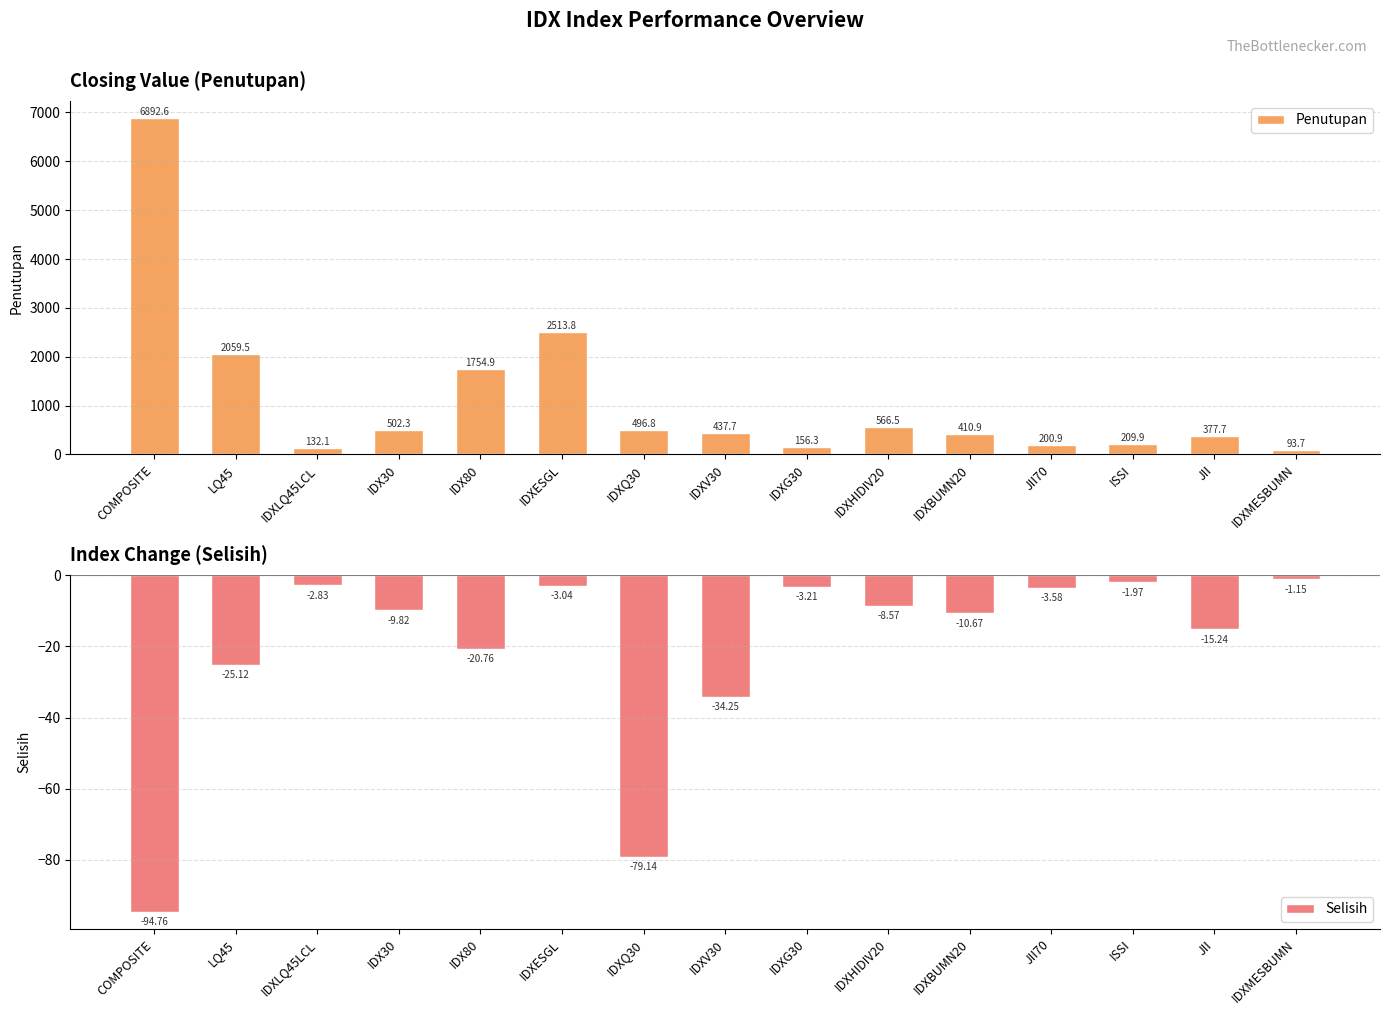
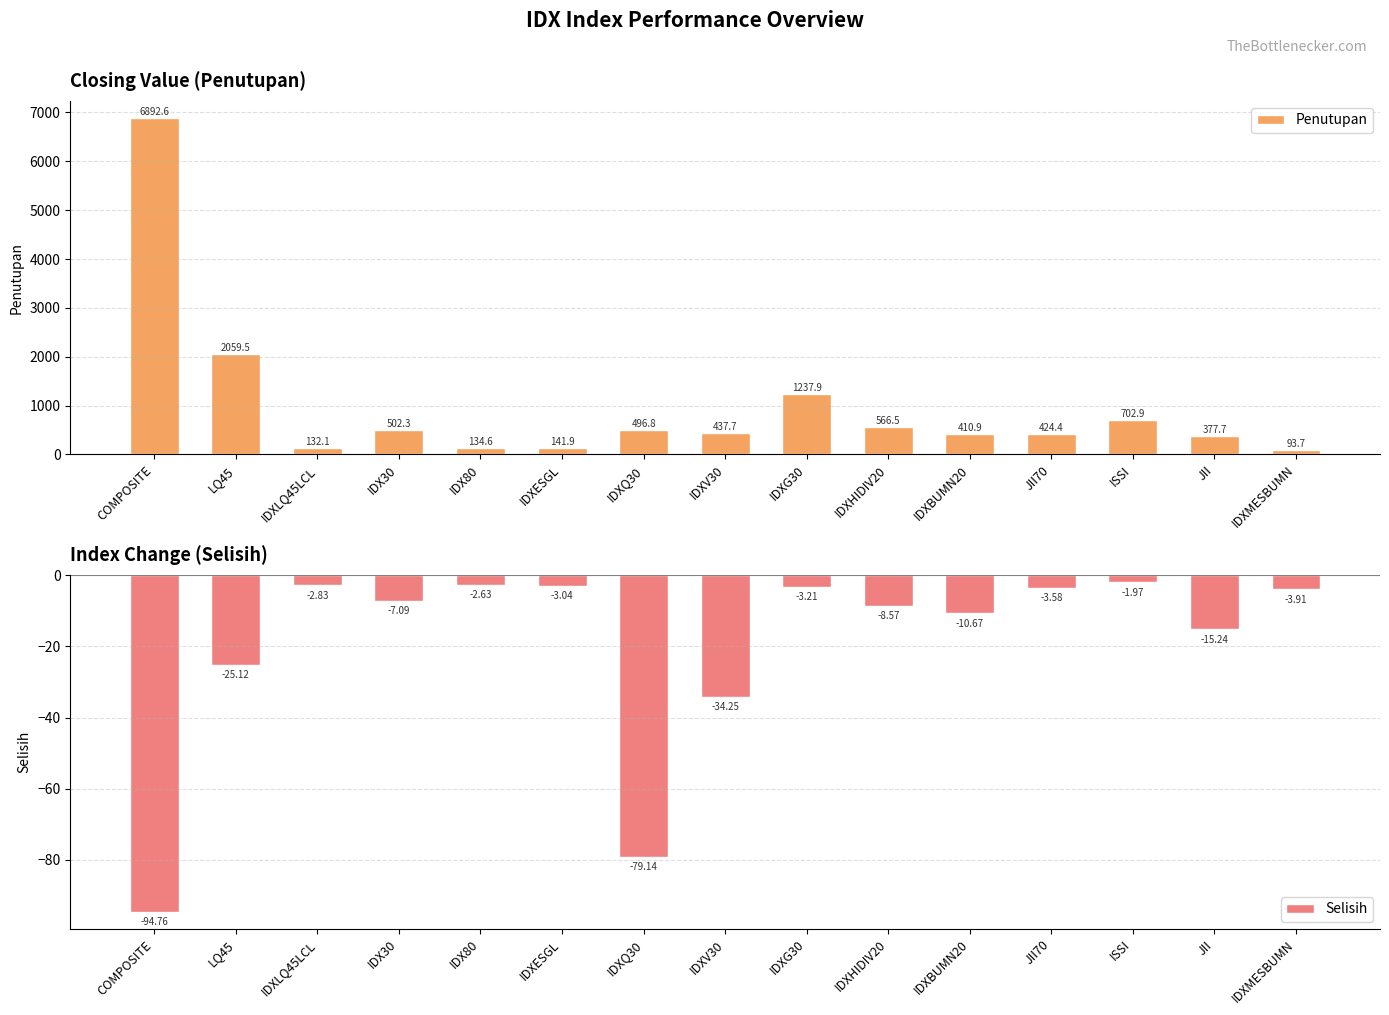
Closing Value (Penutupan), IDX80: 1754.9 -> 134.6
Closing Value (Penutupan), IDXESGL: 2513.8 -> 141.9
Closing Value (Penutupan), IDXG30: 156.3 -> 1237.9
Closing Value (Penutupan), JII70: 200.9 -> 424.4
Closing Value (Penutupan), ISSI: 209.9 -> 702.9
Index Change (Selisih), IDX30: -9.82 -> -7.09
Index Change (Selisih), IDX80: -20.76 -> -2.63
Index Change (Selisih), IDXMESBUMN: -1.15 -> -3.91
